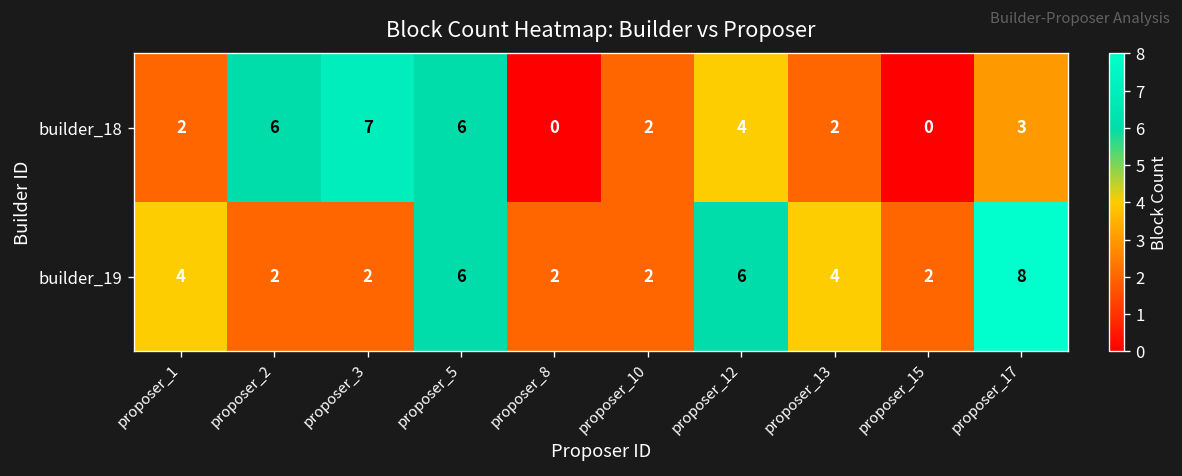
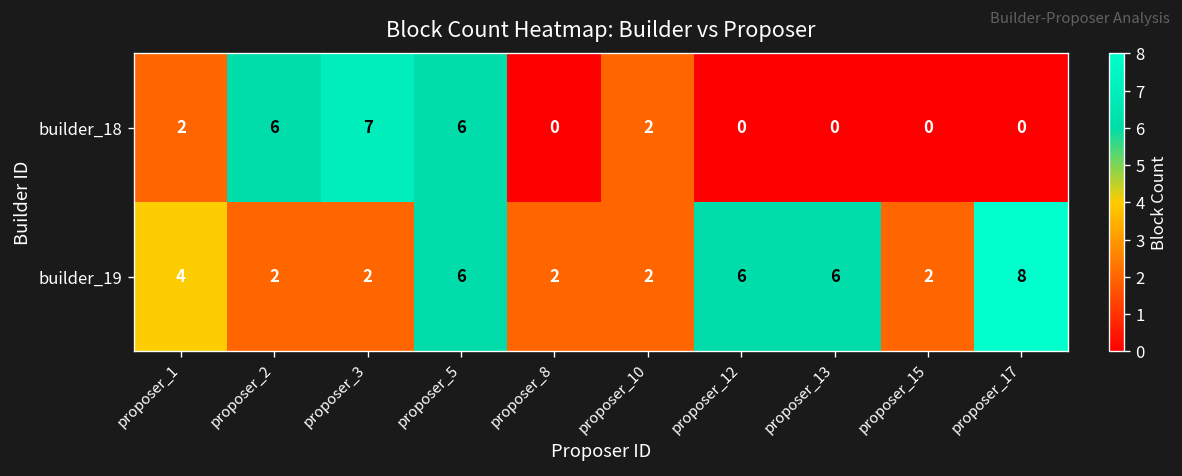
builder_18, proposer_12: 4 -> 0
builder_18, proposer_13: 2 -> 0
builder_18, proposer_17: 3 -> 0
builder_19, proposer_13: 4 -> 6
